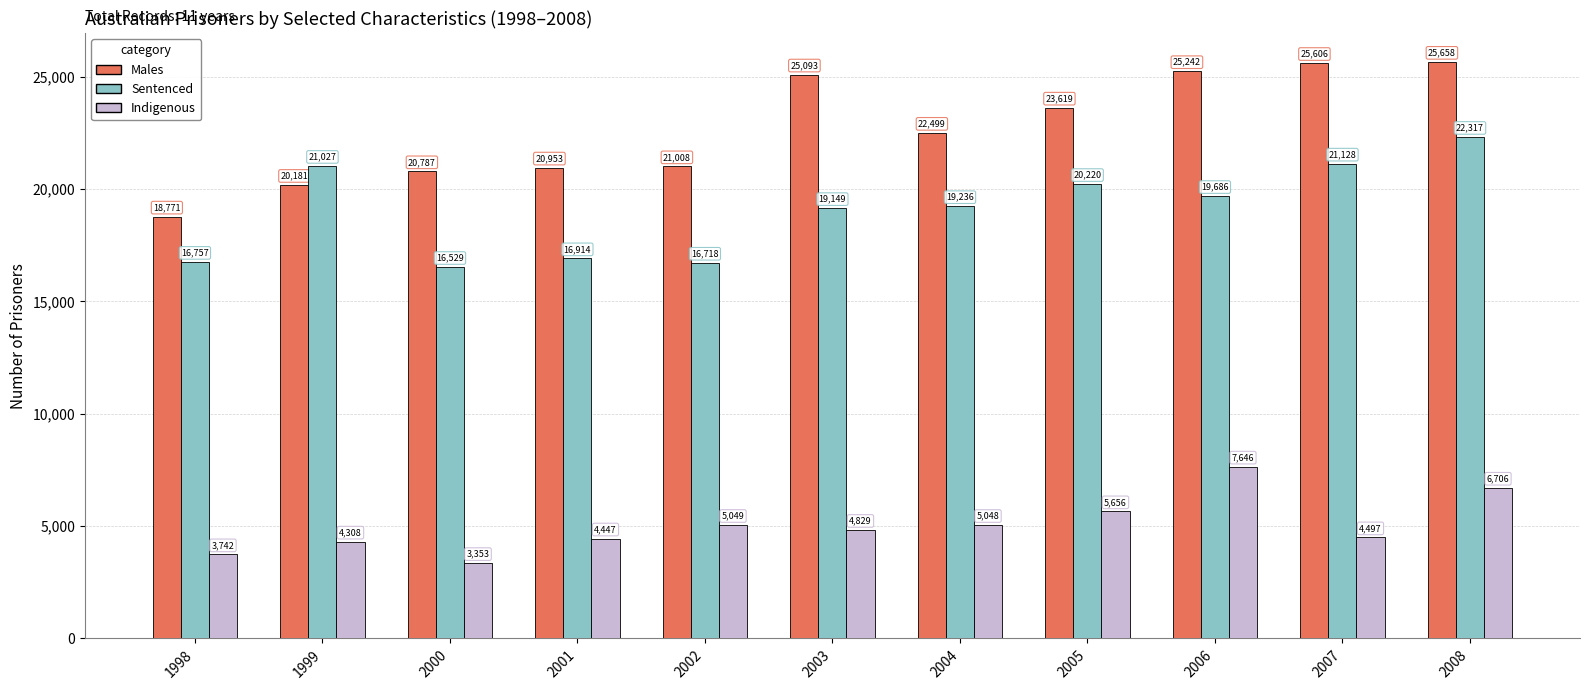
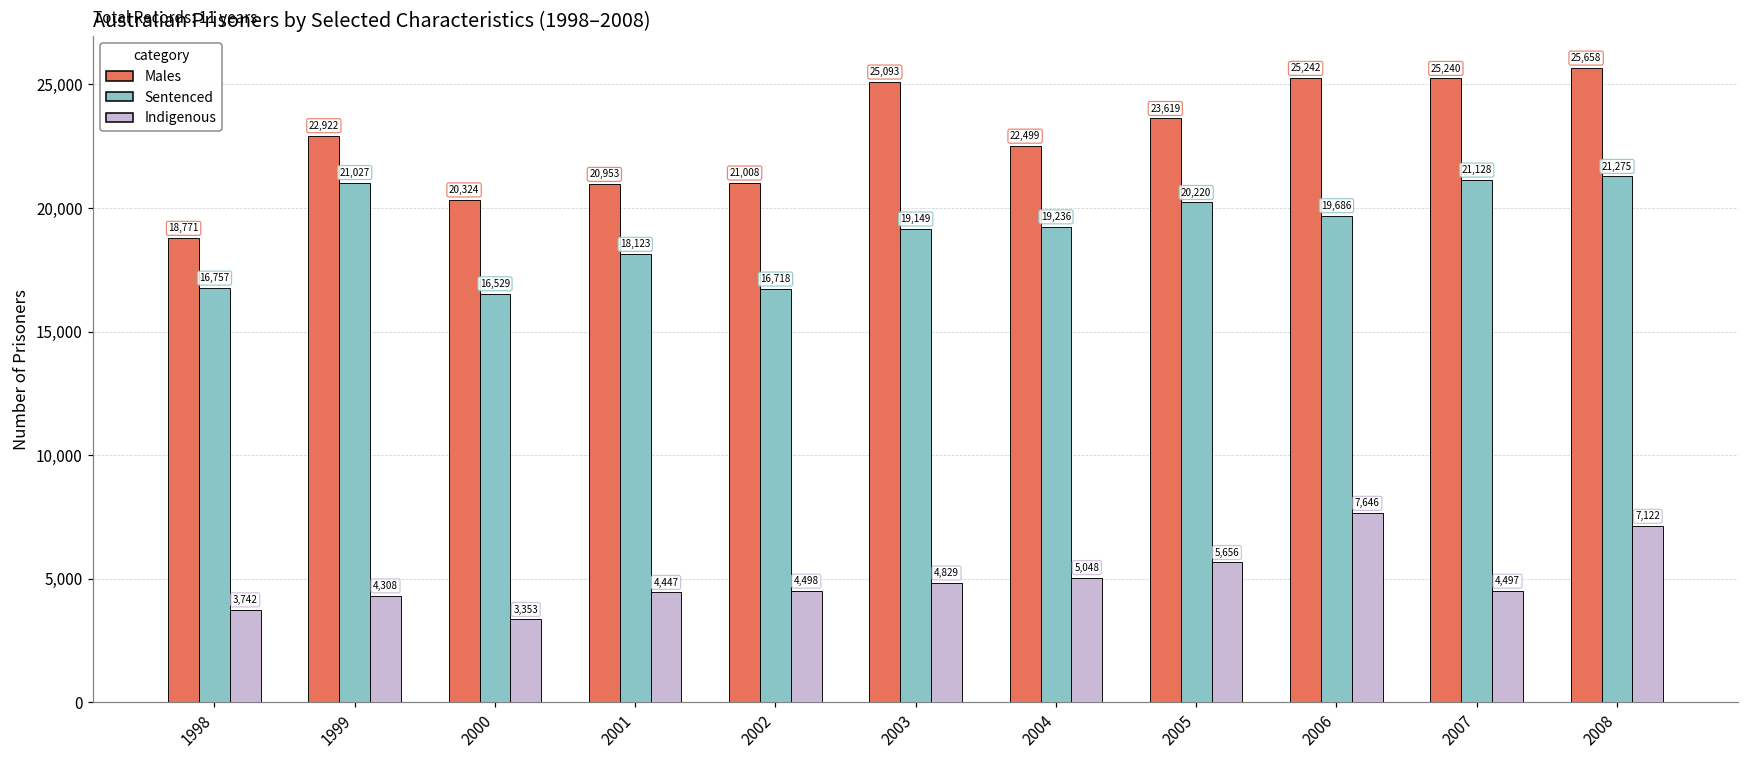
Males, 1999: 20,181 -> 22,922
Males, 2000: 20,787 -> 20,324
Sentenced, 2001: 16,914 -> 18,123
Indigenous, 2002: 5,049 -> 4,498
Males, 2007: 25,606 -> 25,240
Sentenced, 2008: 22,317 -> 21,275
Indigenous, 2008: 6,706 -> 7,122
